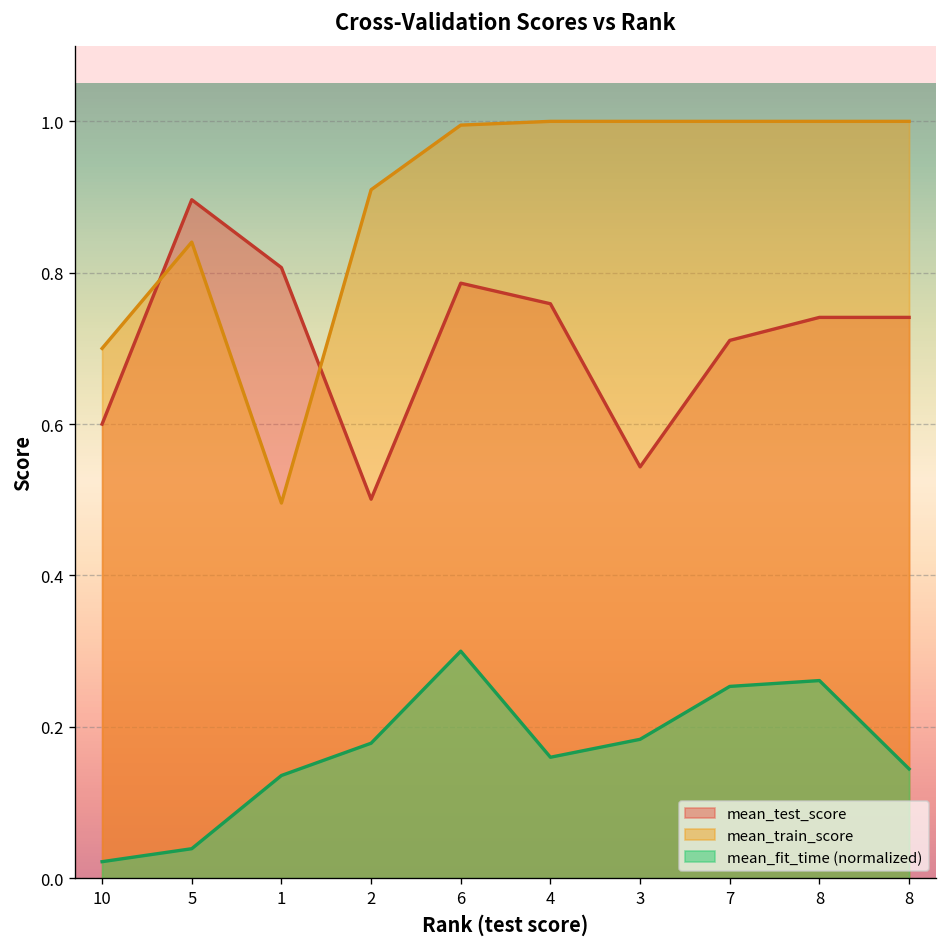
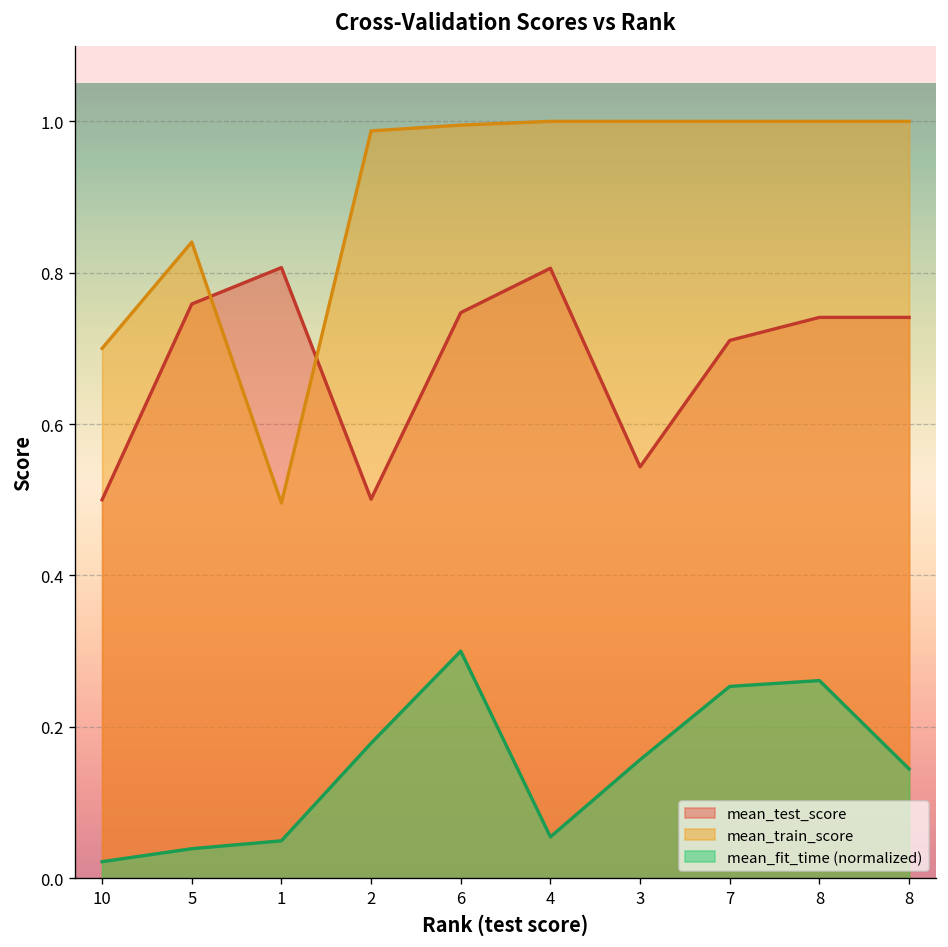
mean_test_score, 10: 0.6 -> 0.5
mean_test_score, 5: 0.90 -> 0.76
mean_fit_time (normalized), 1: 0.14 -> 0.05
mean_train_score, 2: 0.91 -> 0.99
mean_test_score, 6: 0.79 -> 0.75
mean_test_score, 4: 0.76 -> 0.81
mean_fit_time (normalized), 4: 0.16 -> 0.05
mean_fit_time (normalized), 3: 0.18 -> 0.16
